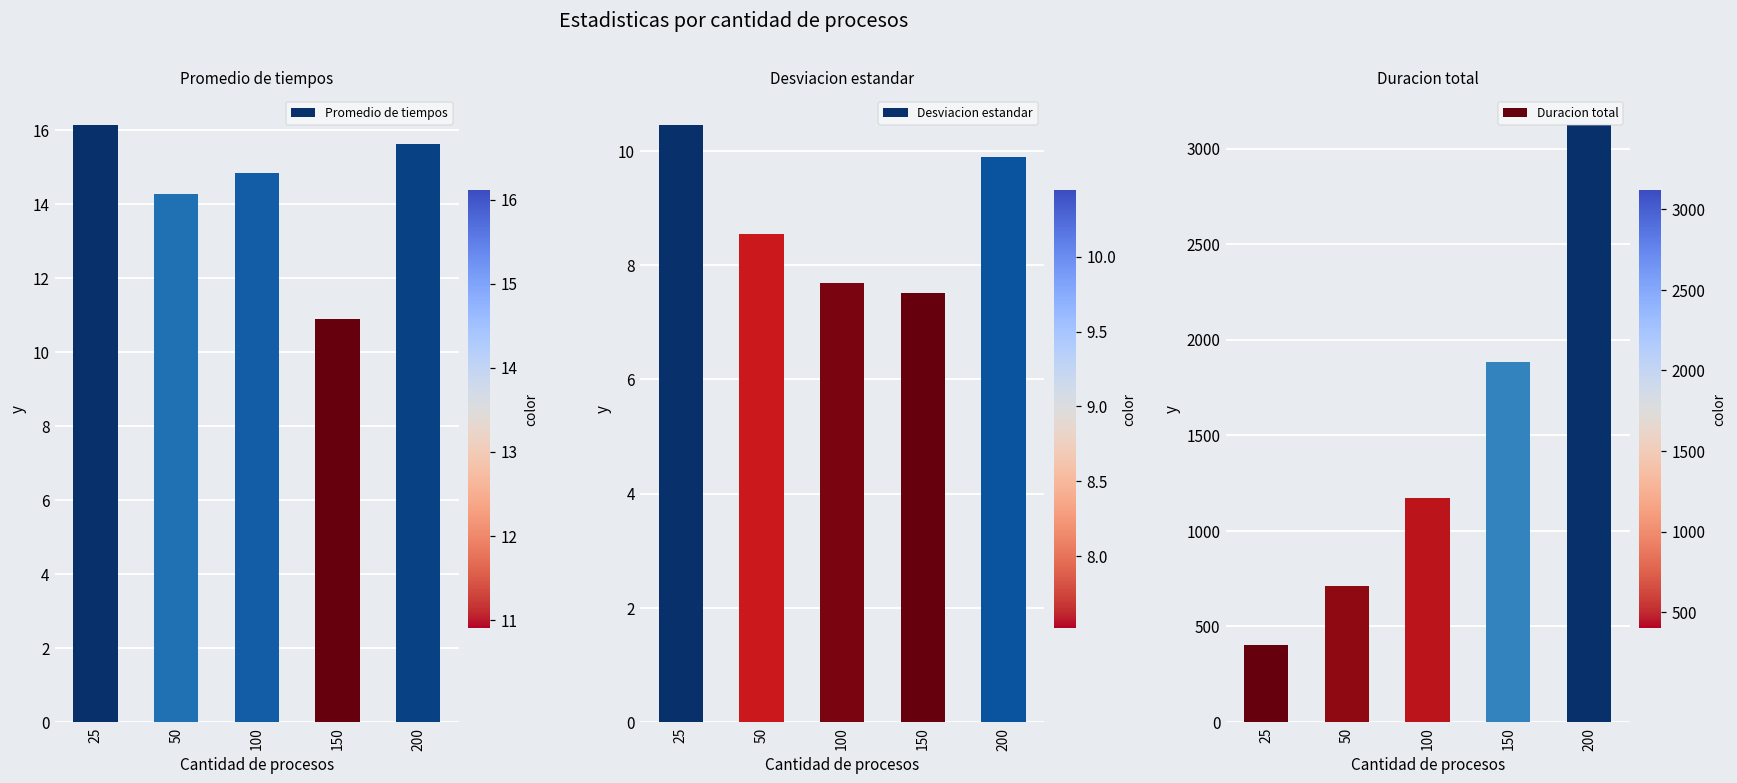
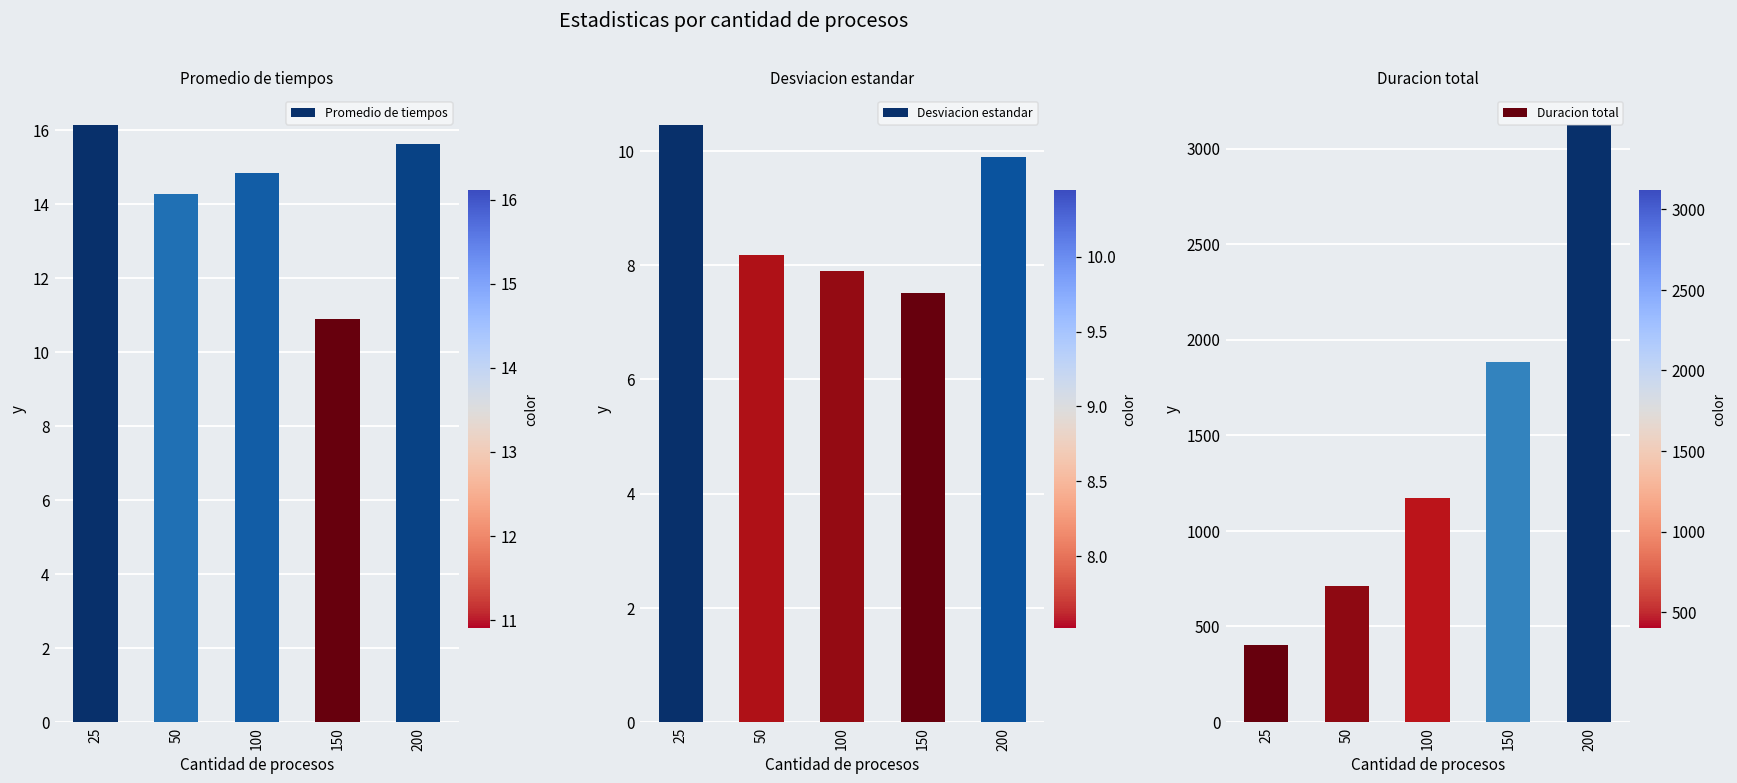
Desviacion estandar, 50: 8.6 -> 8.2
Desviacion estandar, 100: 7.7 -> 7.9
